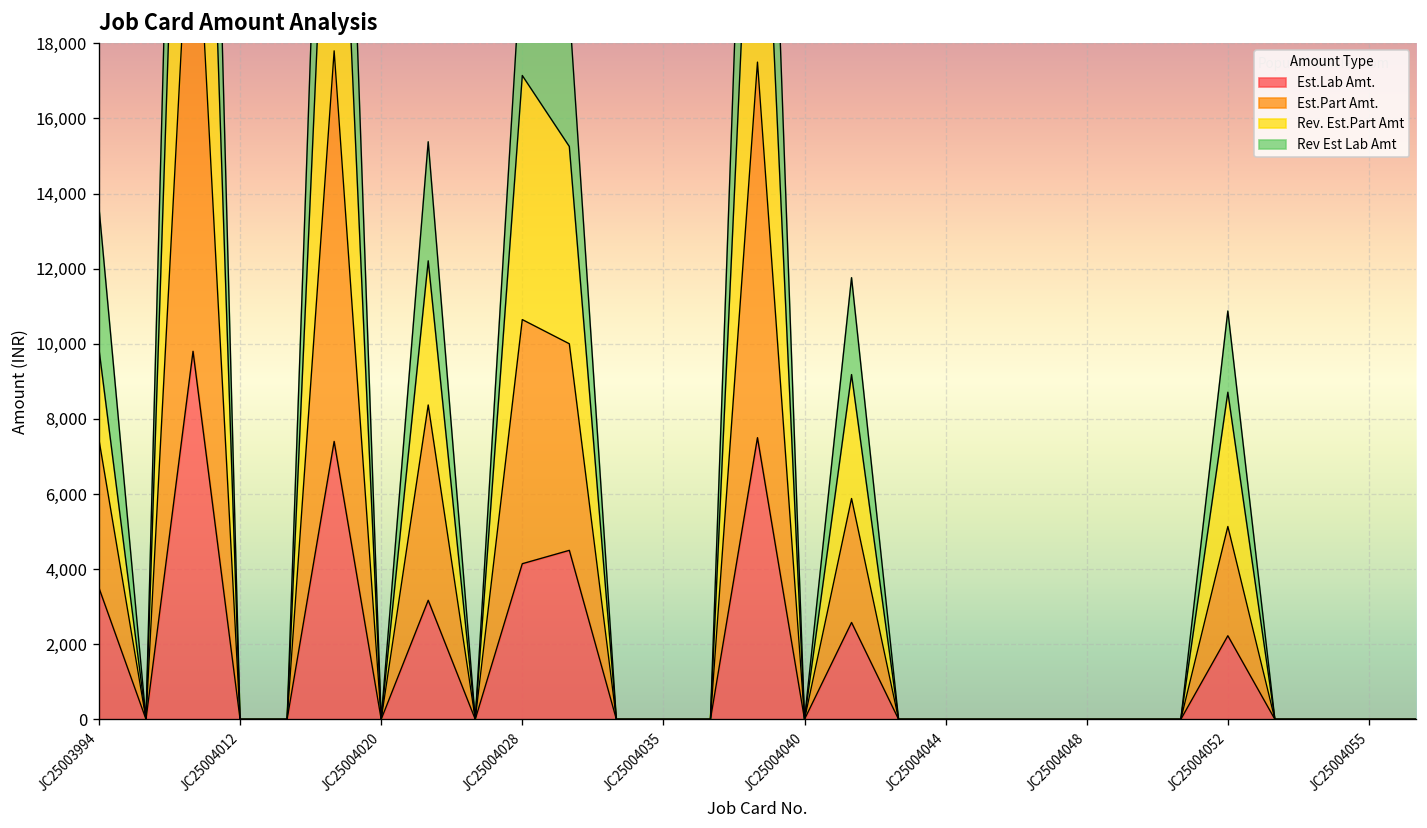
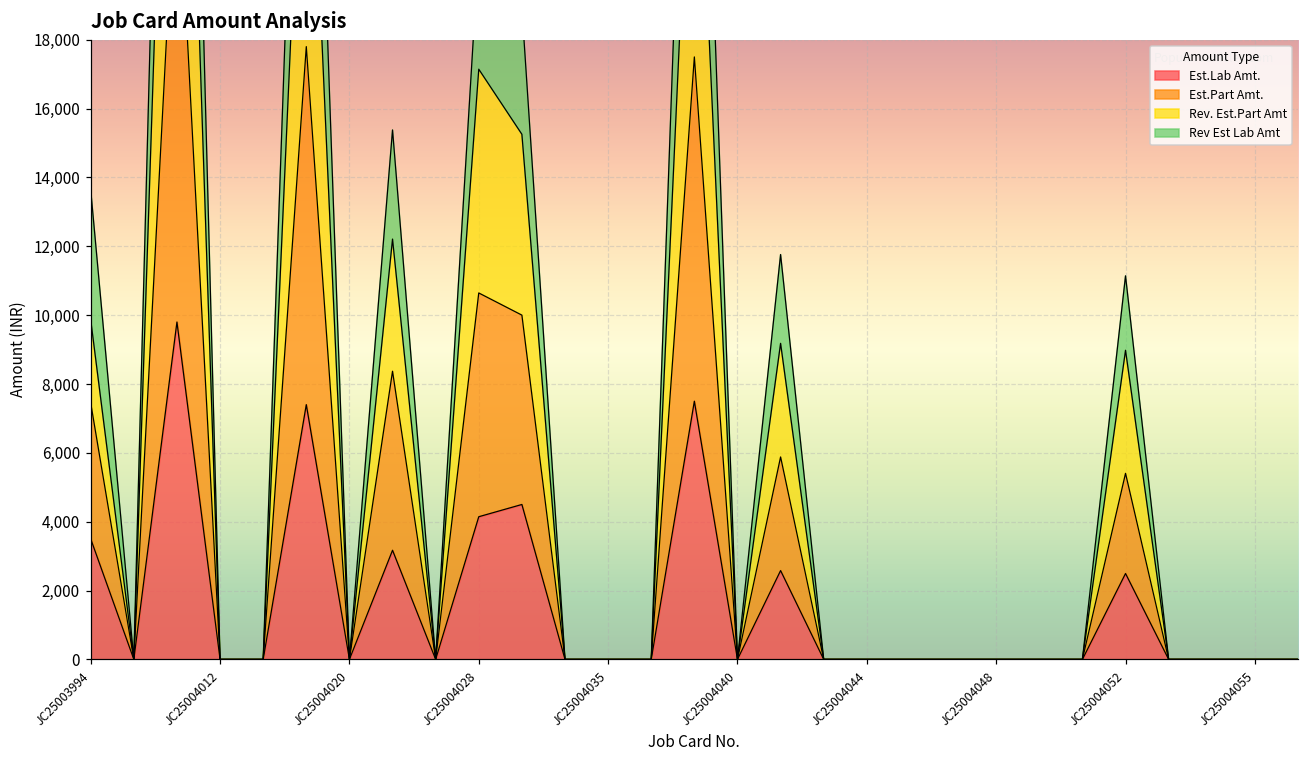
Est.Lab Amt., JC25004052: 2,200 -> 2,500
